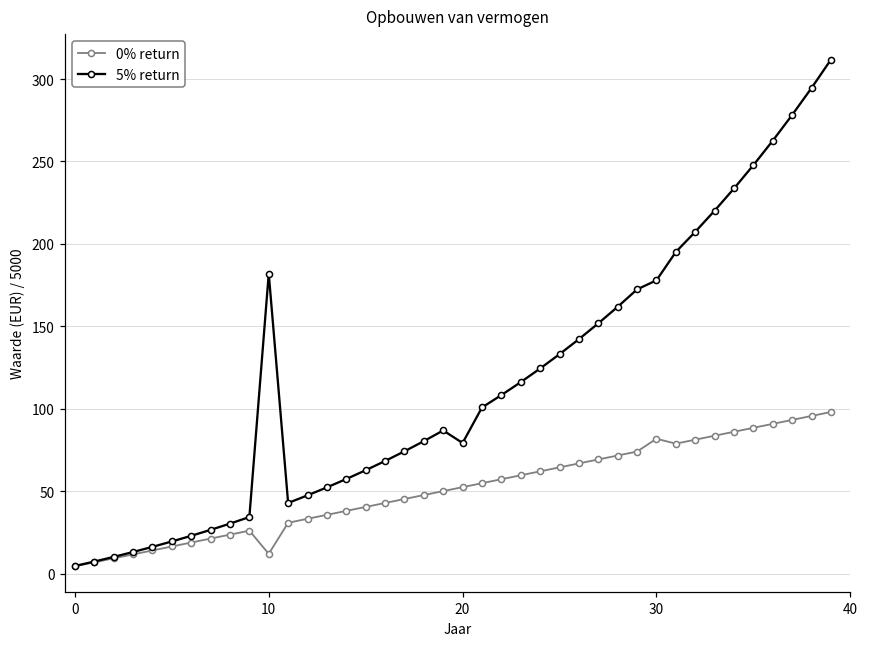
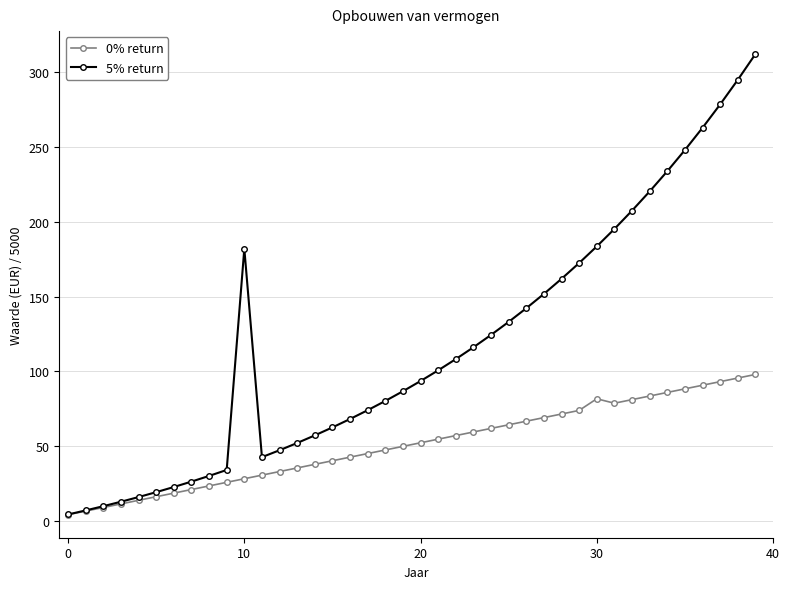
0% return, 10: 12 -> 28
5% return, 20: 79 -> 94
5% return, 30: 178 -> 183
